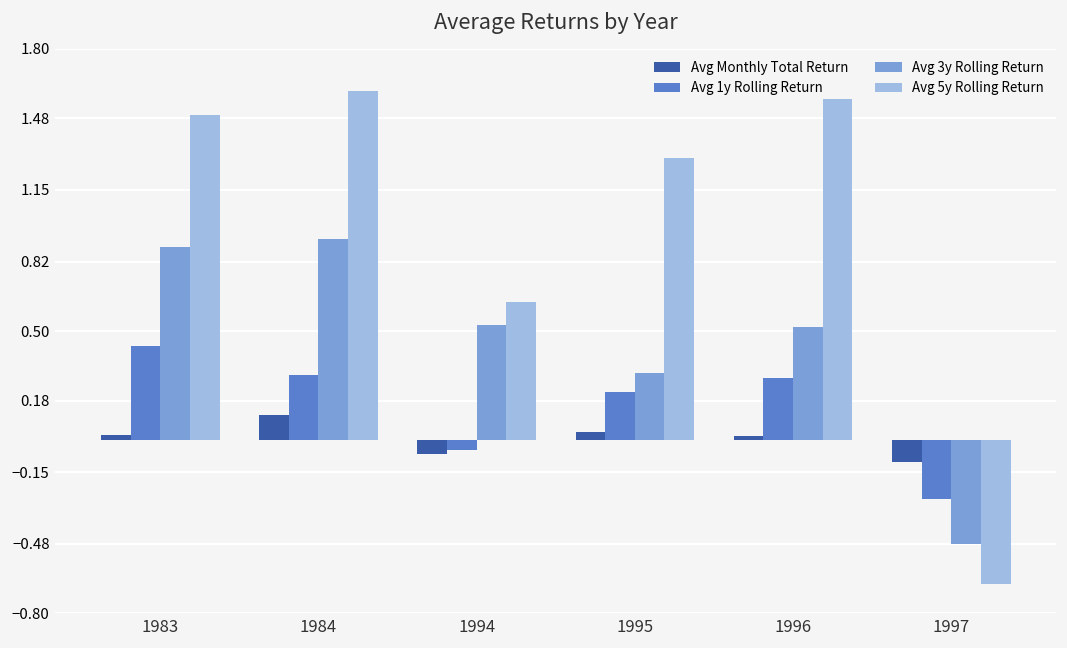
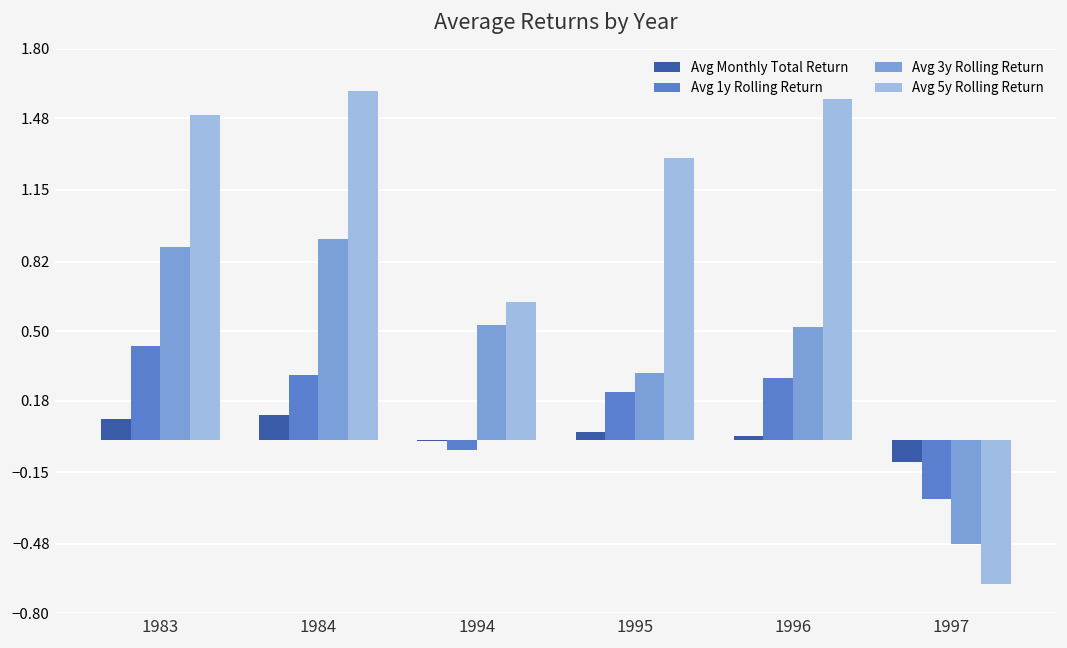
Avg Monthly Total Return, 1983: 0.02 -> 0.10
Avg Monthly Total Return, 1994: -0.07 -> -0.01
